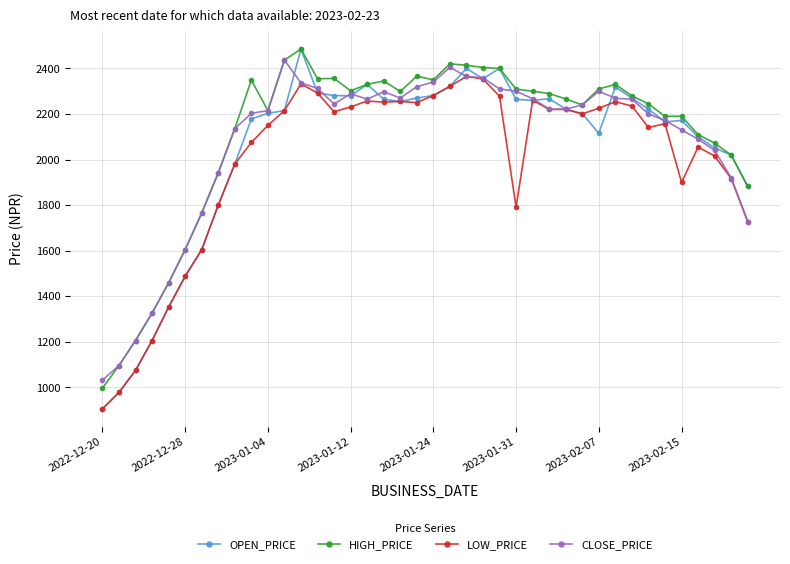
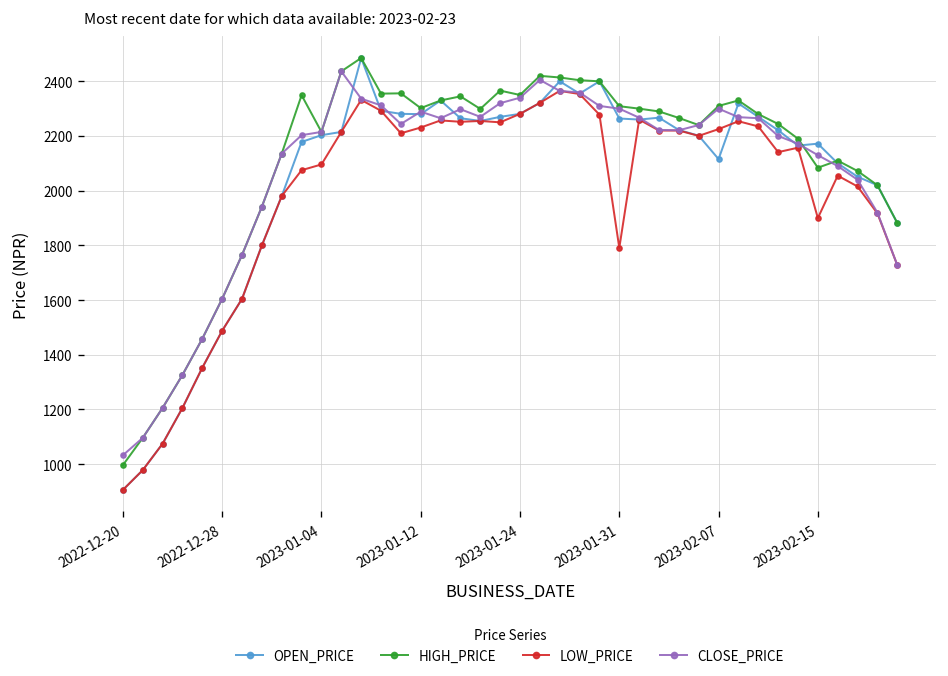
LOW_PRICE, 2023-01-04: 2150 -> 2100
HIGH_PRICE, 2023-02-15: 2190 -> 2080
